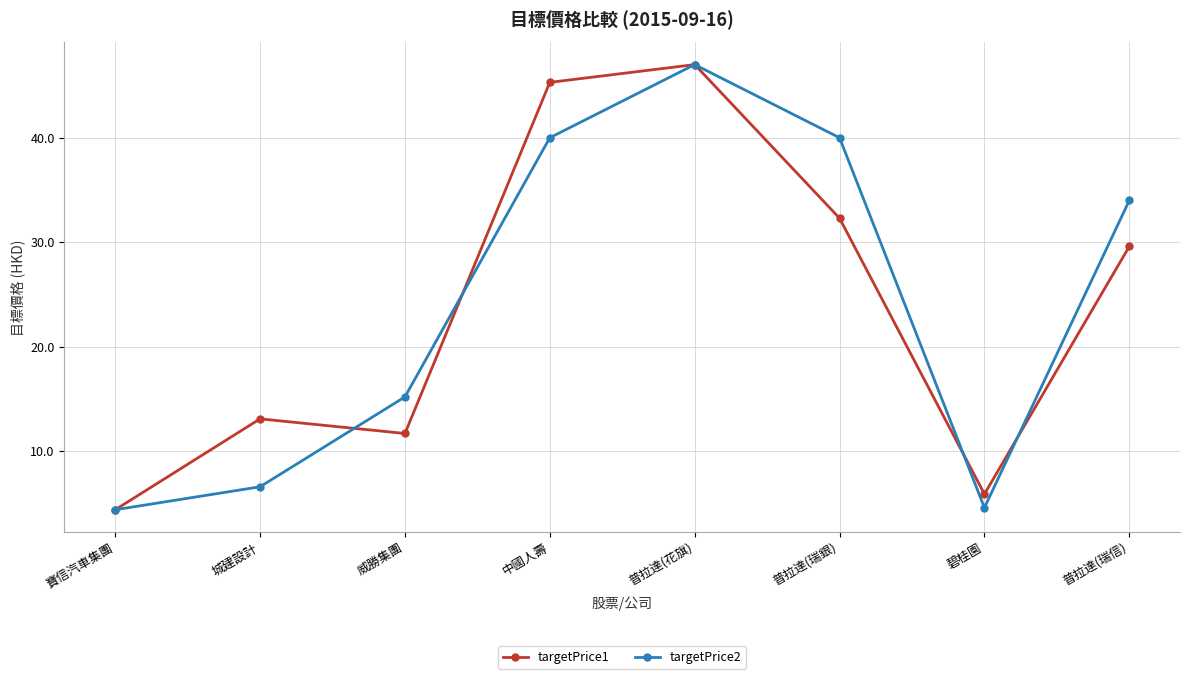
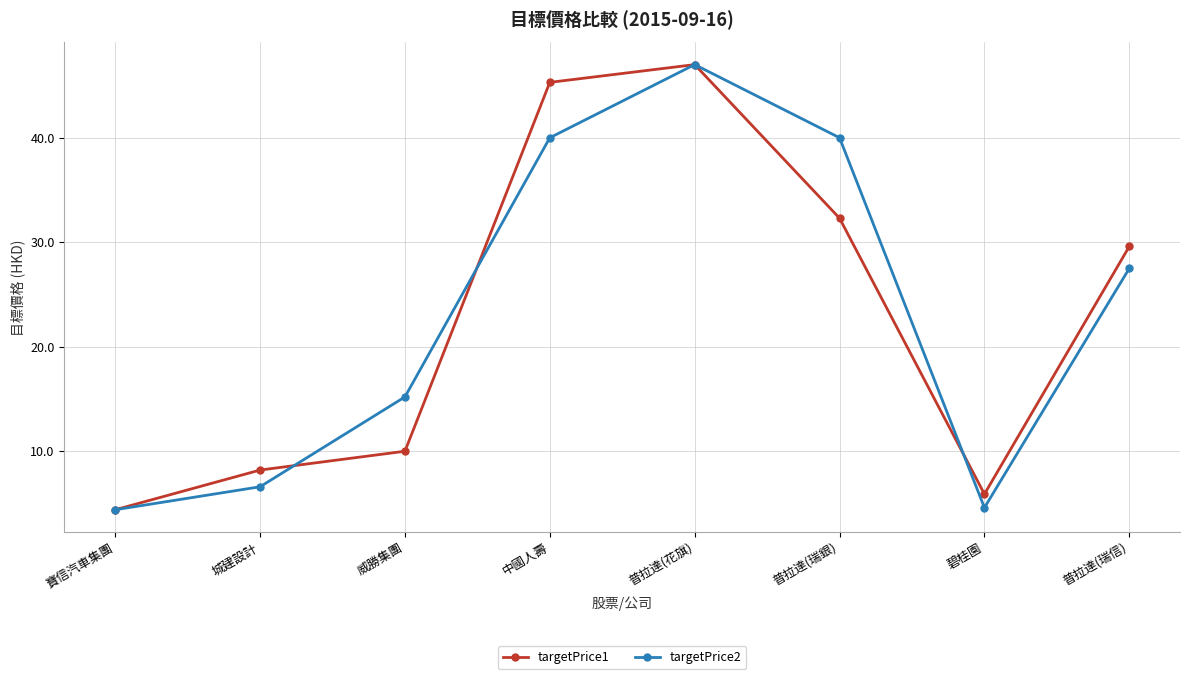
targetPrice1, 城建設計: 13.1 -> 8.2
targetPrice1, 威勝集團: 11.7 -> 10.0
targetPrice2, 普拉達(瑞信): 34.0 -> 27.5
